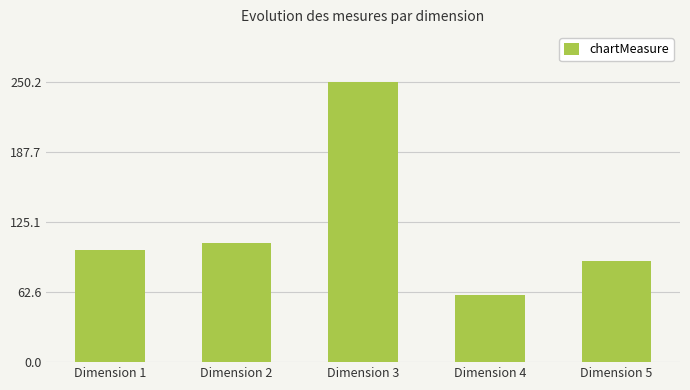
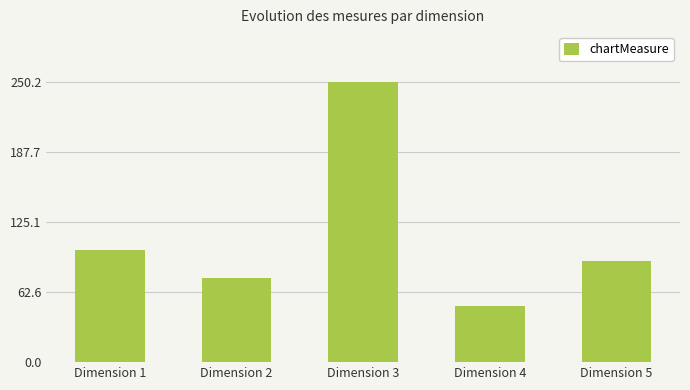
Dimension 2: 106 -> 76
Dimension 4: 60 -> 50
